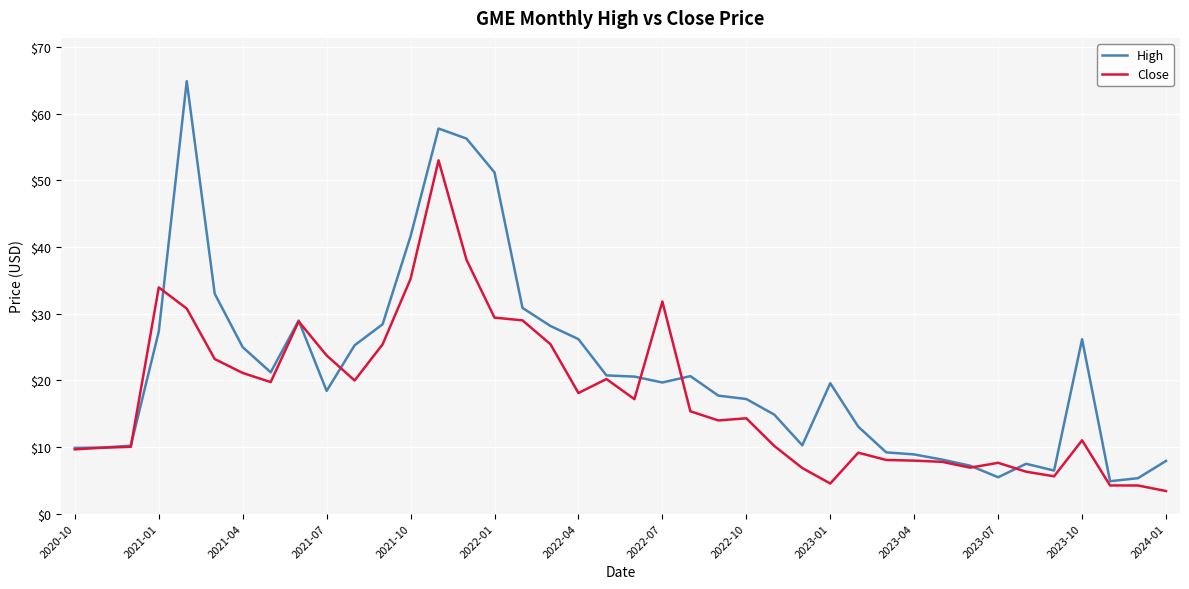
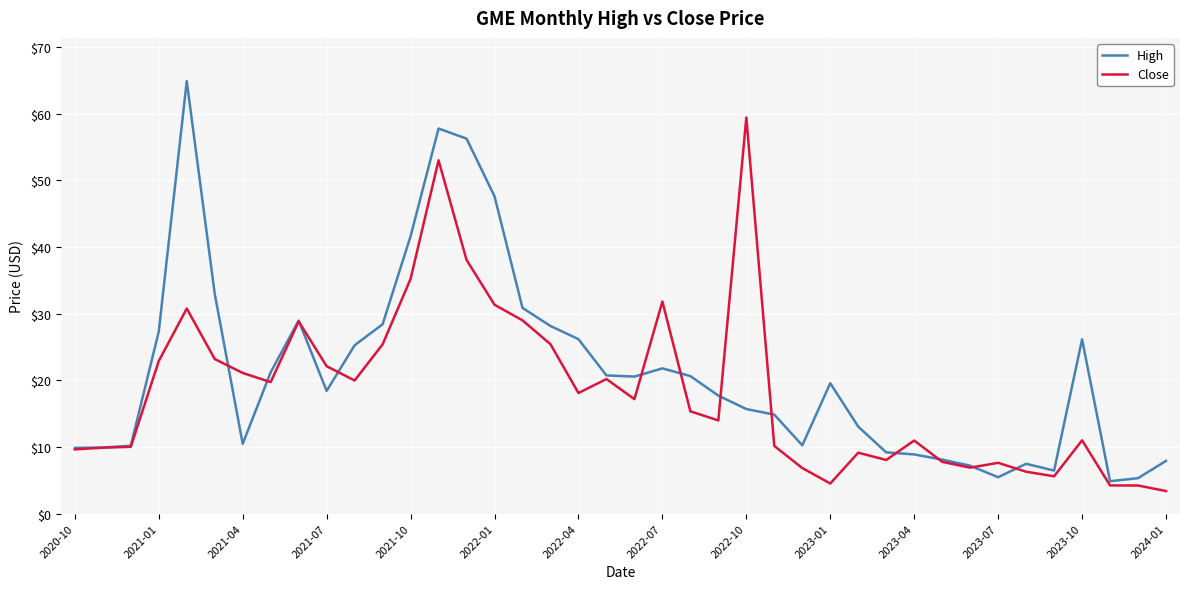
Close, 2021-01: $34 -> $23
High, 2021-04: $25 -> $10
Close, 2021-07: $24 -> $22
High, 2022-01: $51 -> $48
Close, 2022-01: $29 -> $31
High, 2022-07: $20 -> $22
High, 2022-10: $17 -> $16
Close, 2022-10: $14 -> $59
Close, 2023-04: $8 -> $11
